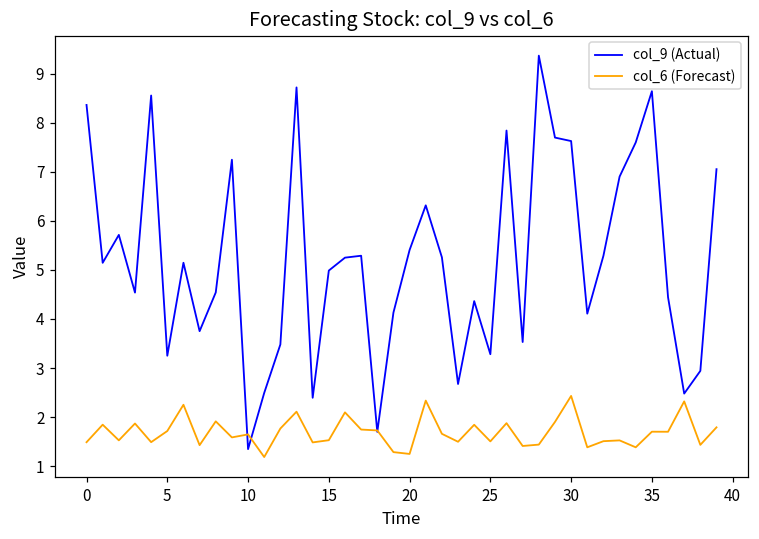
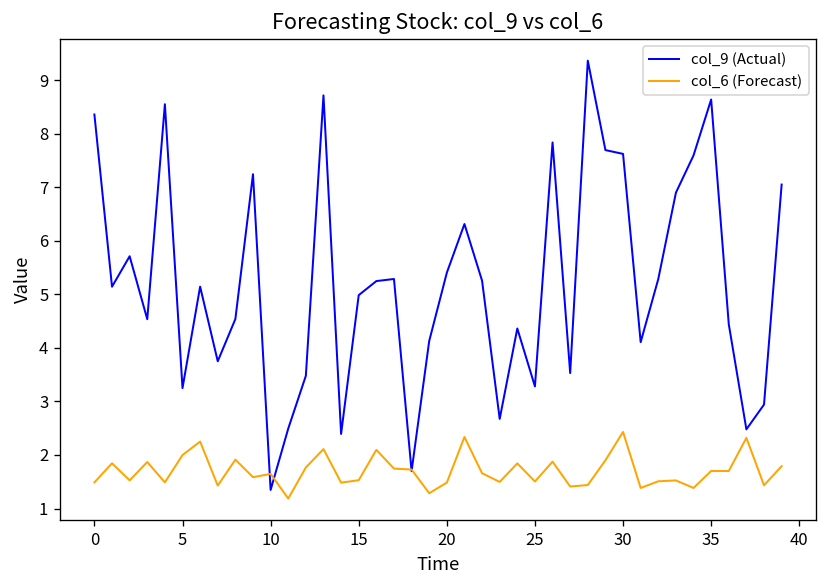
col_6 (Forecast), 5: 1.7 -> 2.0
col_6 (Forecast), 20: 1.2 -> 1.5
